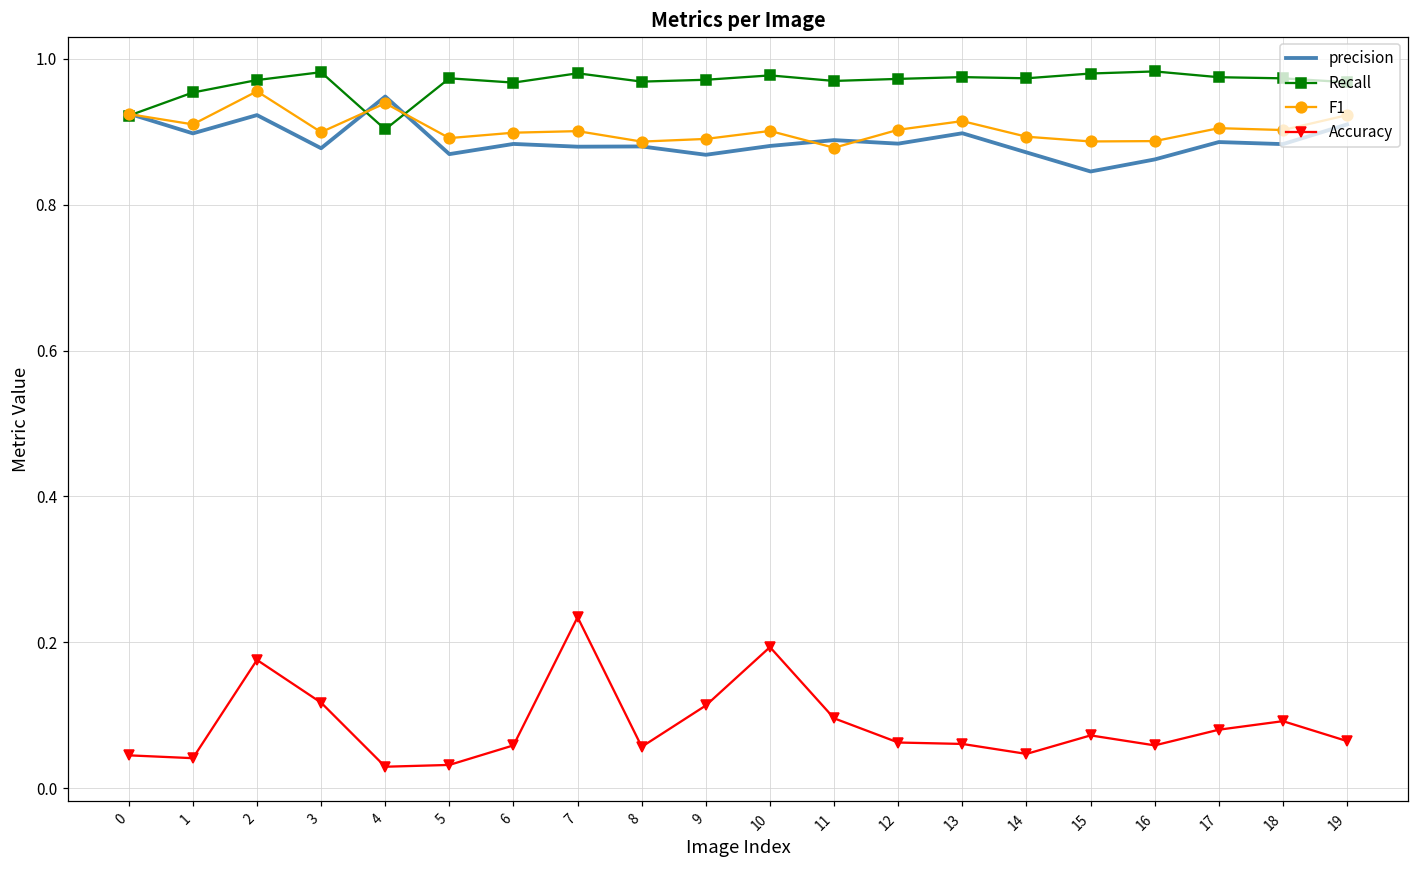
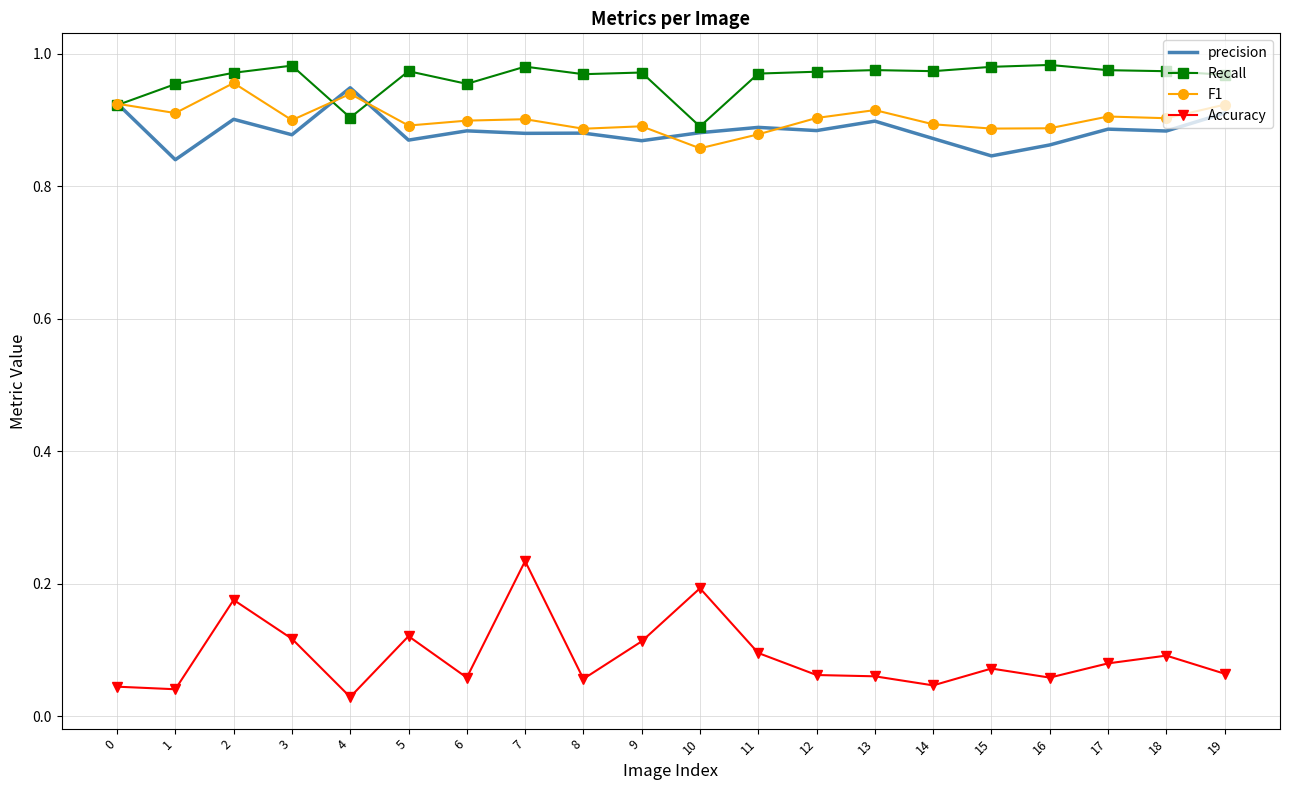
precision, 1: 0.90 -> 0.84
precision, 2: 0.92 -> 0.90
Accuracy, 5: 0.03 -> 0.12
Recall, 6: 0.97 -> 0.95
Recall, 10: 0.98 -> 0.89
F1, 10: 0.90 -> 0.86
